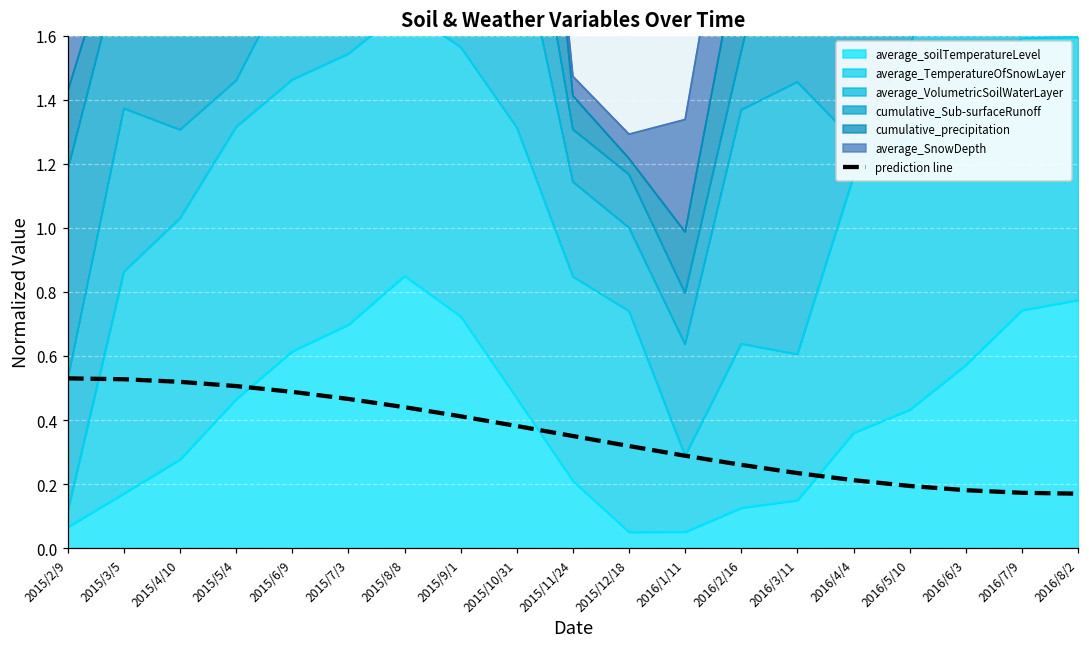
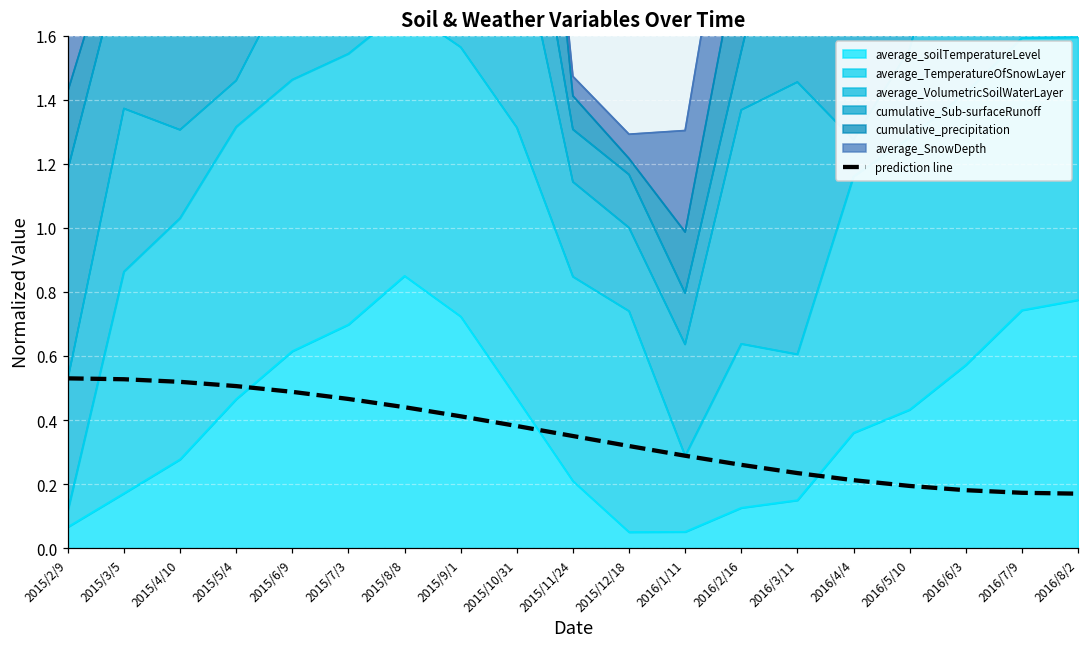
average_SnowDepth, 2016/1/11: 0.35 -> 0.32
